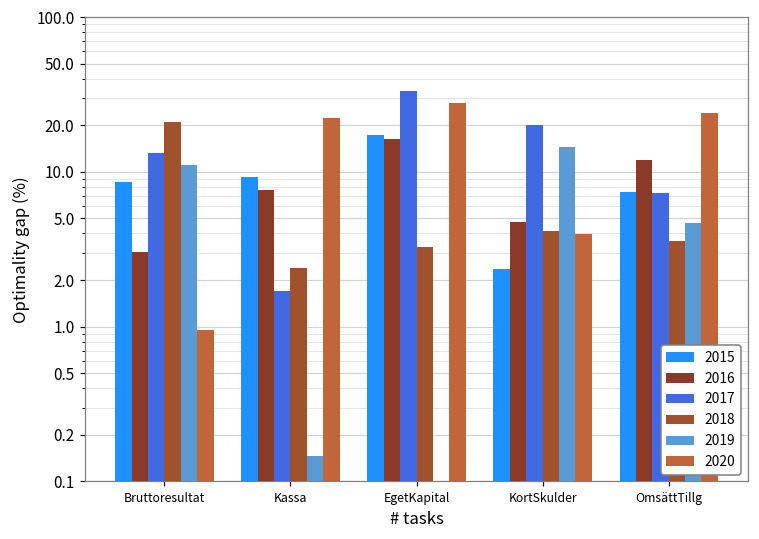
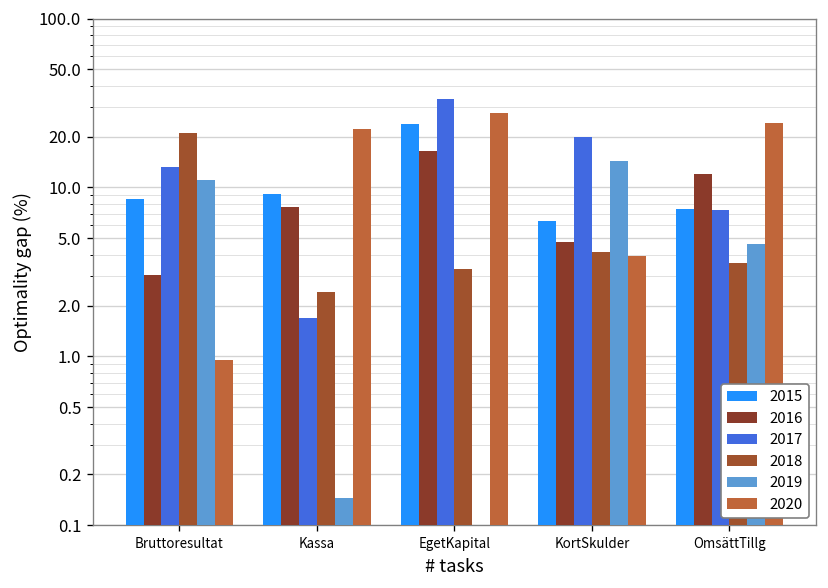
2015, EgetKapital: 17 -> 24
2015, KortSkulder: 2.4 -> 6
